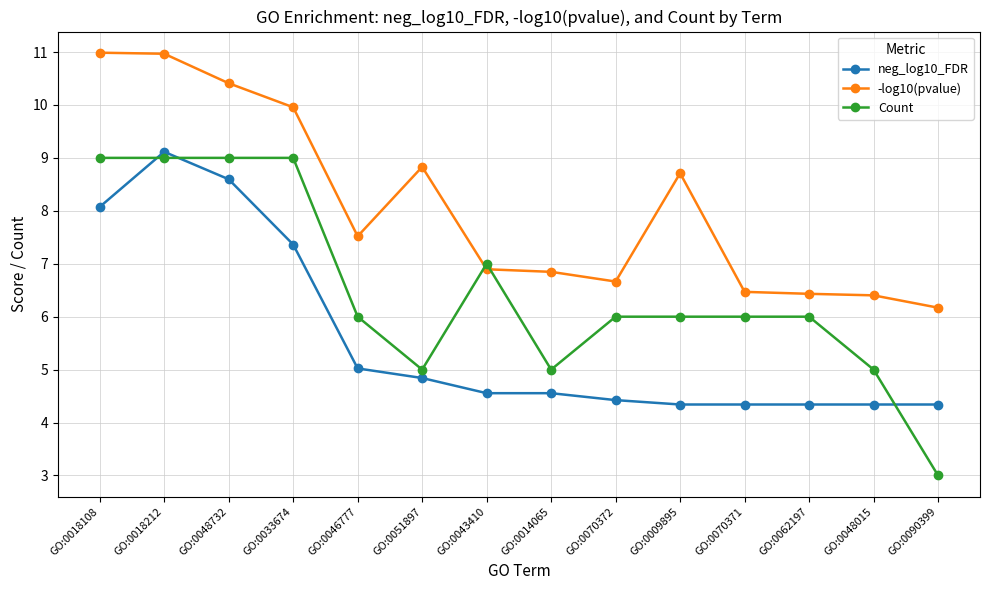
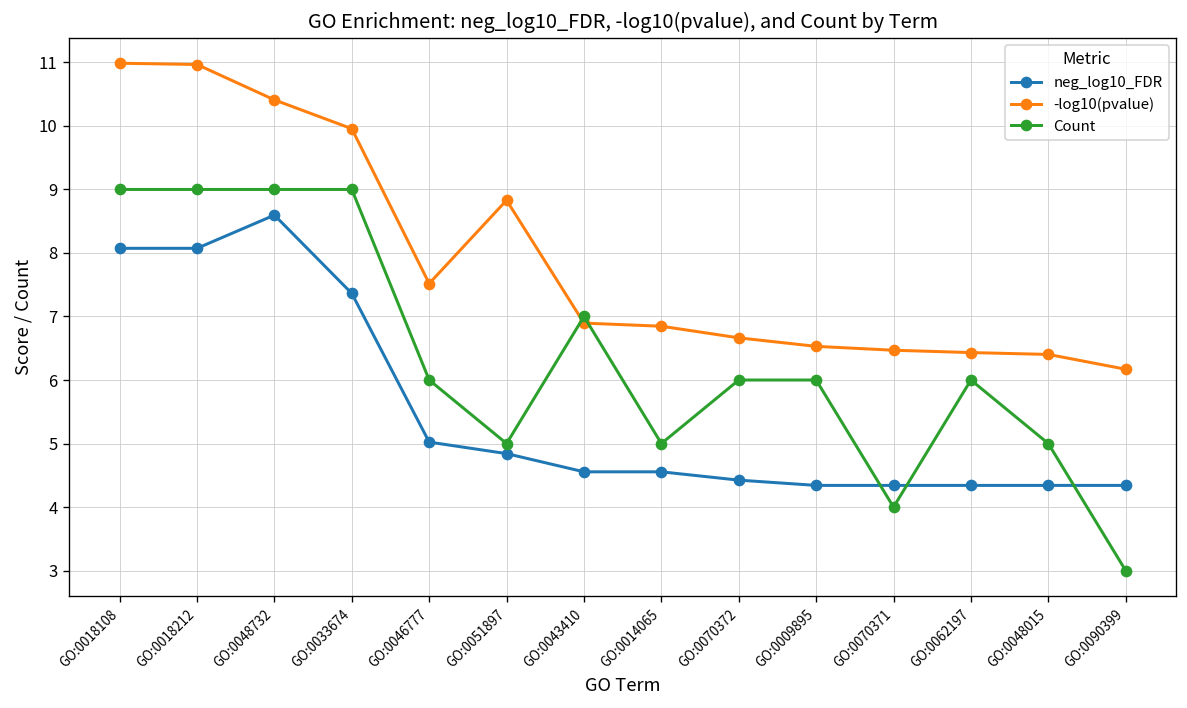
neg_log10_FDR, GO:0018212: 9.1 -> 8.1
-log10(pvalue), GO:0009895: 8.7 -> 6.5
Count, GO:0070371: 6 -> 4
